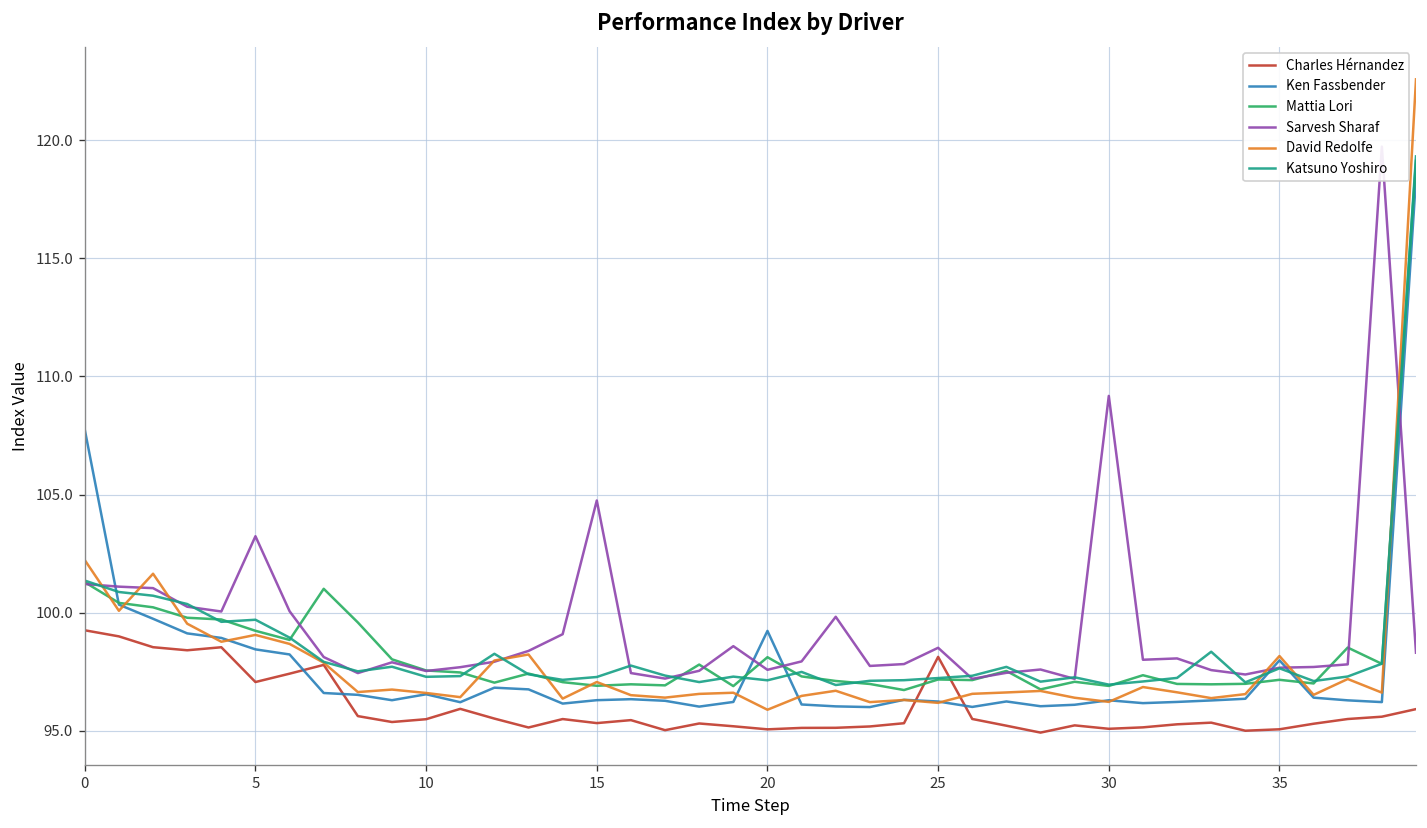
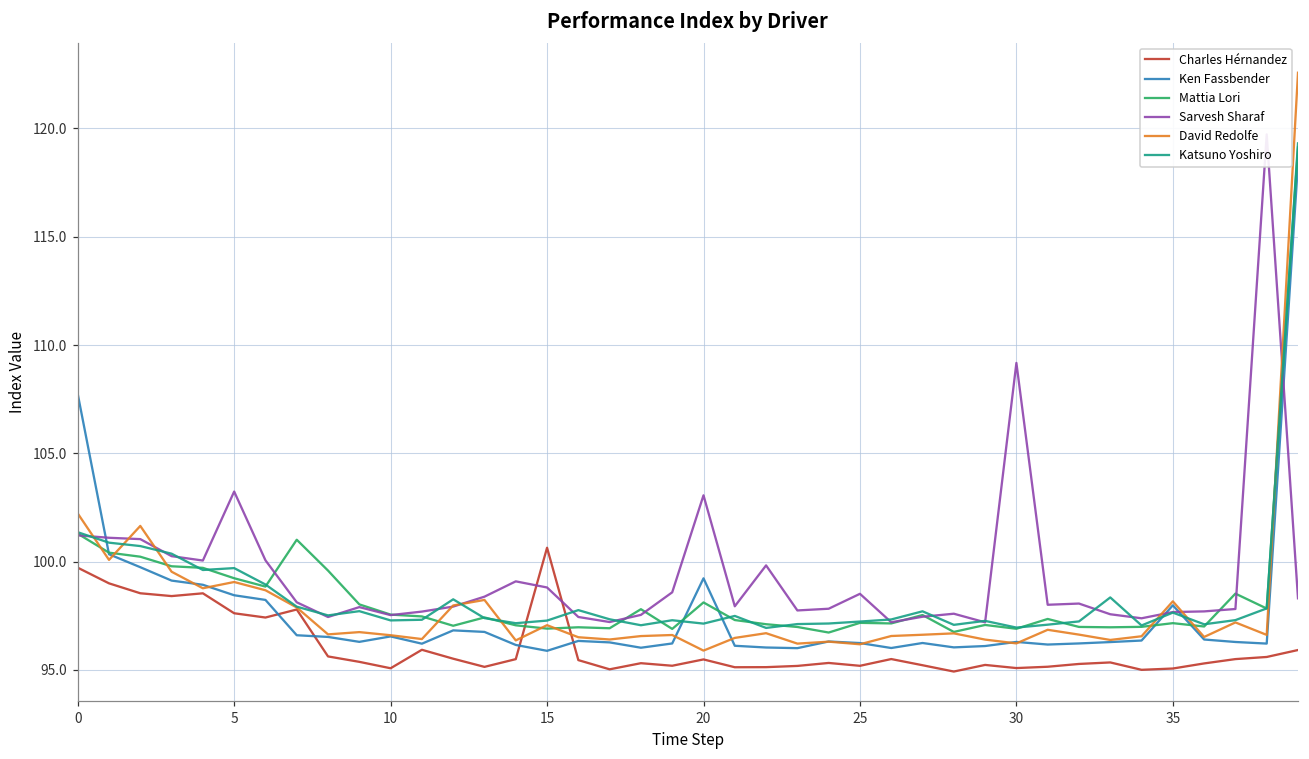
Charles Hérnandez, 0: 99.3 -> 99.7
Charles Hérnandez, 5: 97.1 -> 97.6
Charles Hérnandez, 10: 95.5 -> 95.1
Charles Hérnandez, 15: 95.3 -> 100.6
Ken Fassbender, 15: 96.3 -> 95.9
Sarvesh Sharaf, 15: 104.7 -> 98.8
Charles Hérnandez, 20: 95.1 -> 95.5
Sarvesh Sharaf, 20: 97.6 -> 103.1
Charles Hérnandez, 25: 98.1 -> 95.2
